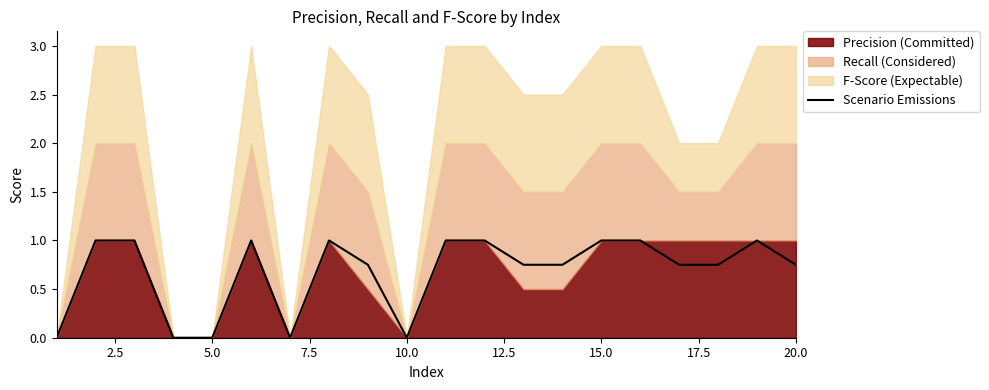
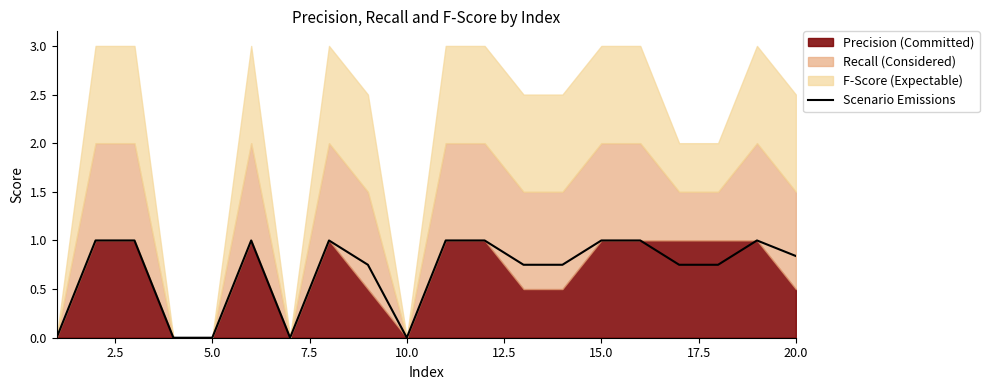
Scenario Emissions, 20.0: 0.75 -> 0.84
Precision (Committed), 20.0: 1.0 -> 0.5
